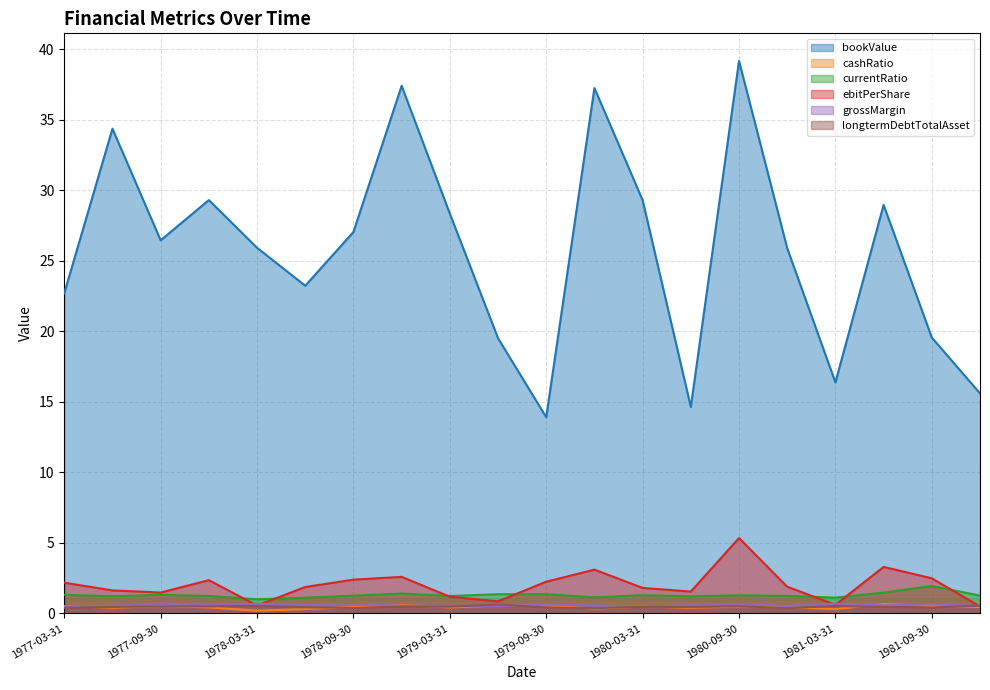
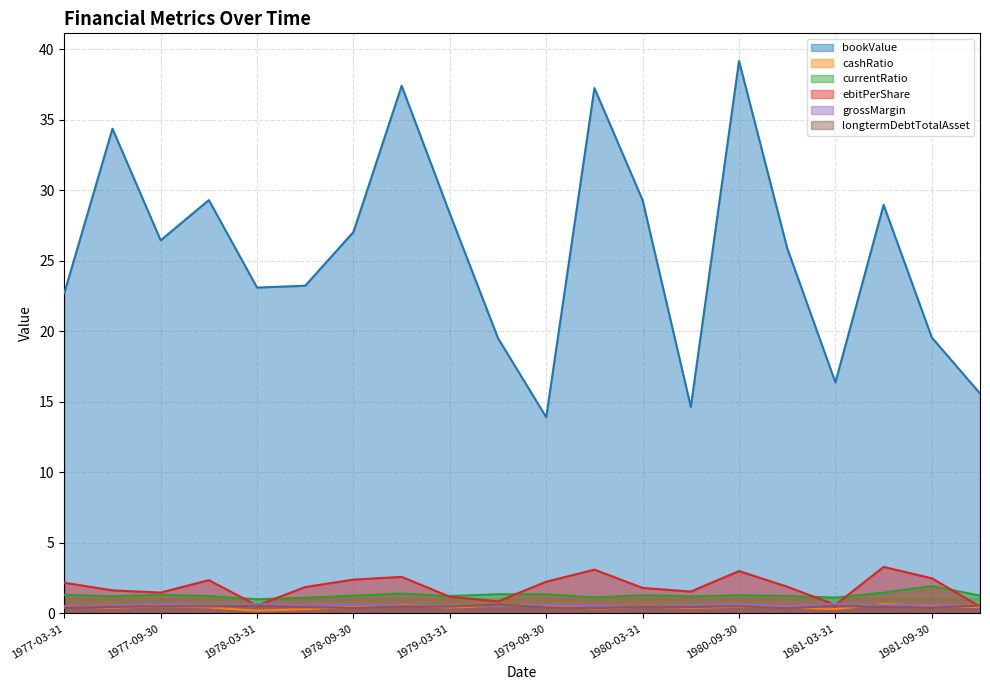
bookValue, 1978-03-31: 25.9 -> 23.1
ebitPerShare, 1980-09-30: 5.3 -> 3.0
